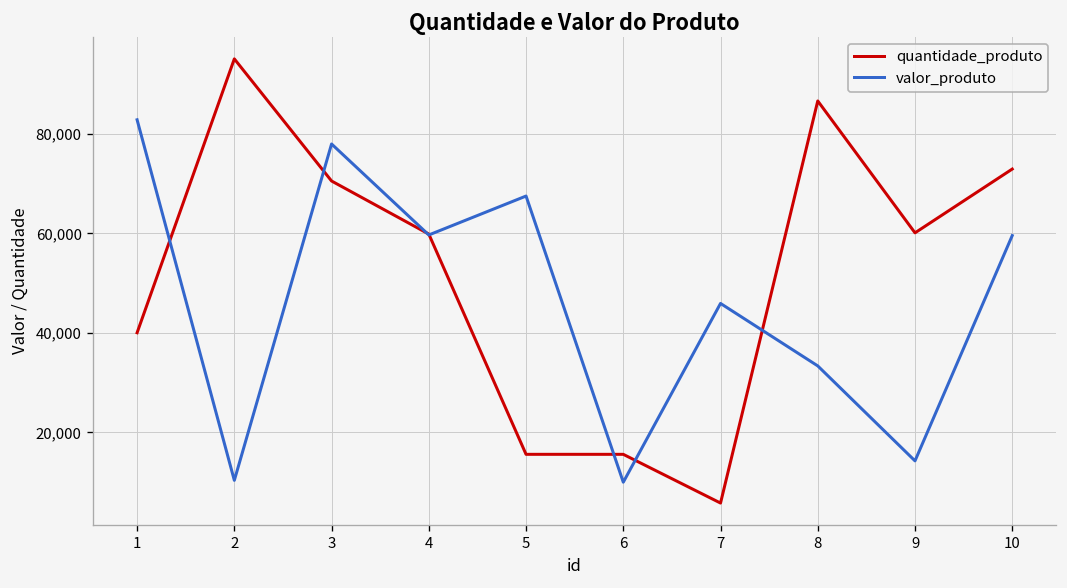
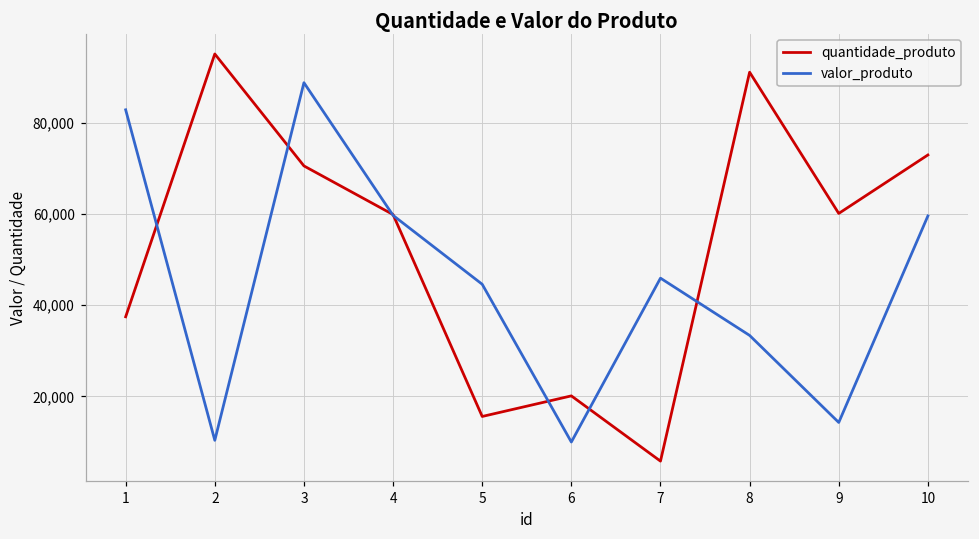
quantidade_produto, 1: 40,000 -> 37,000
valor_produto, 3: 78,000 -> 89,000
valor_produto, 5: 68,000 -> 45,000
quantidade_produto, 6: 16,000 -> 20,000
quantidade_produto, 8: 87,000 -> 91,000
